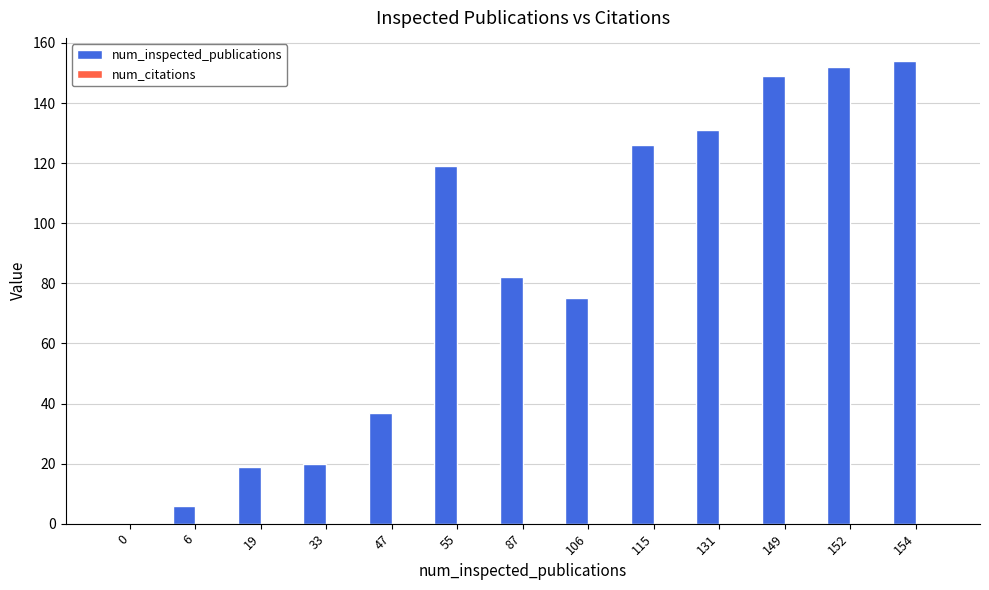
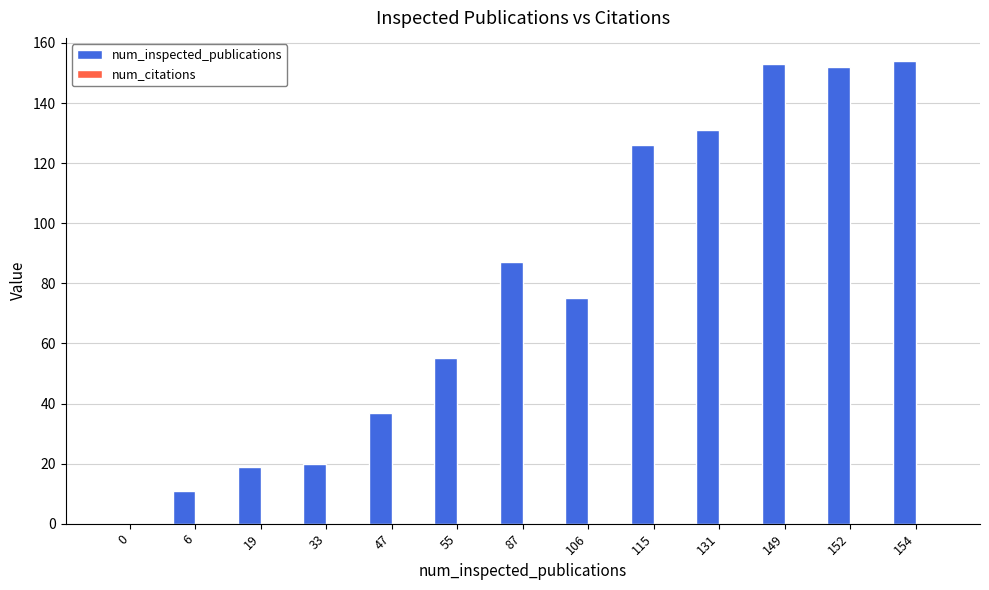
num_inspected_publications, 6: 6 -> 11
num_inspected_publications, 55: 119 -> 55
num_inspected_publications, 87: 82 -> 87
num_inspected_publications, 149: 149 -> 153
